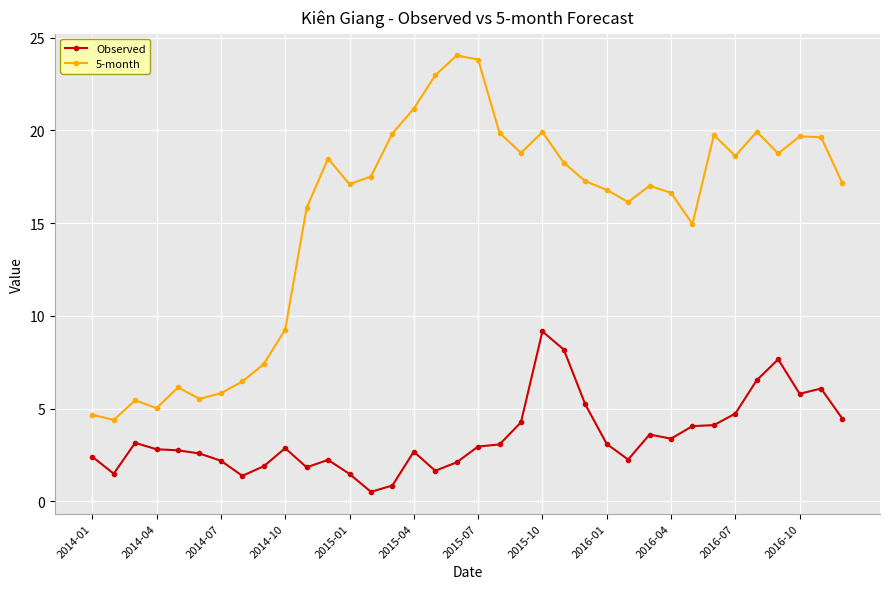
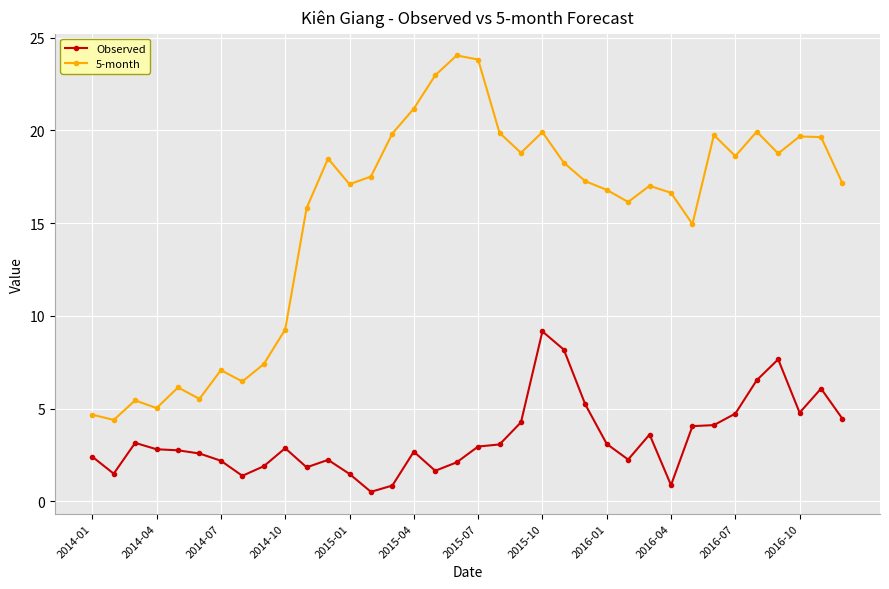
5-month, 2014-07: 5.8 -> 7.1
Observed, 2016-04: 3.4 -> 0.9
Observed, 2016-10: 5.8 -> 4.8
